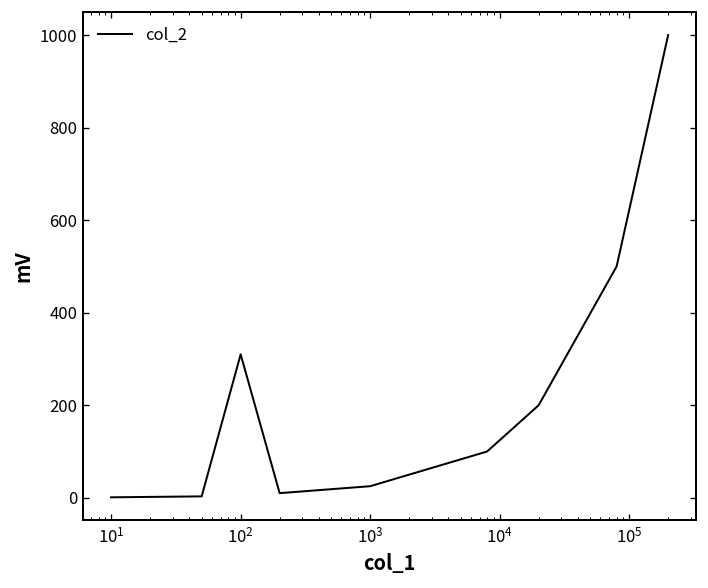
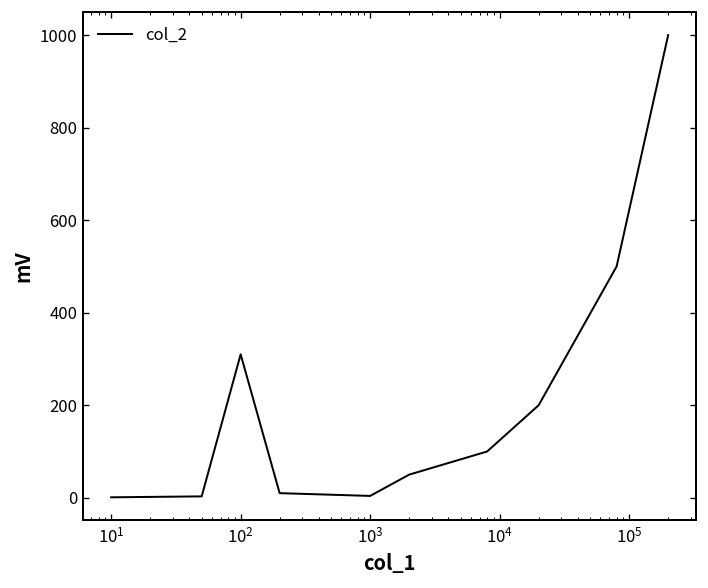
10^3: 30 -> 0
